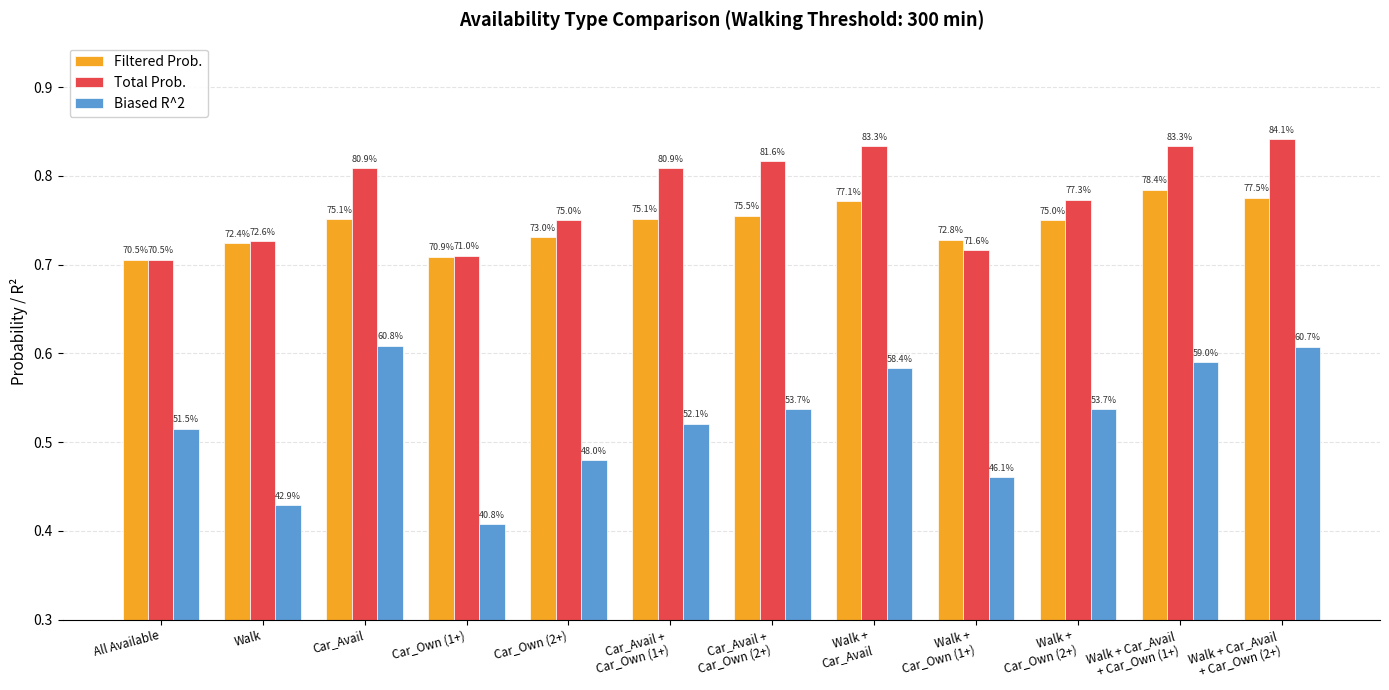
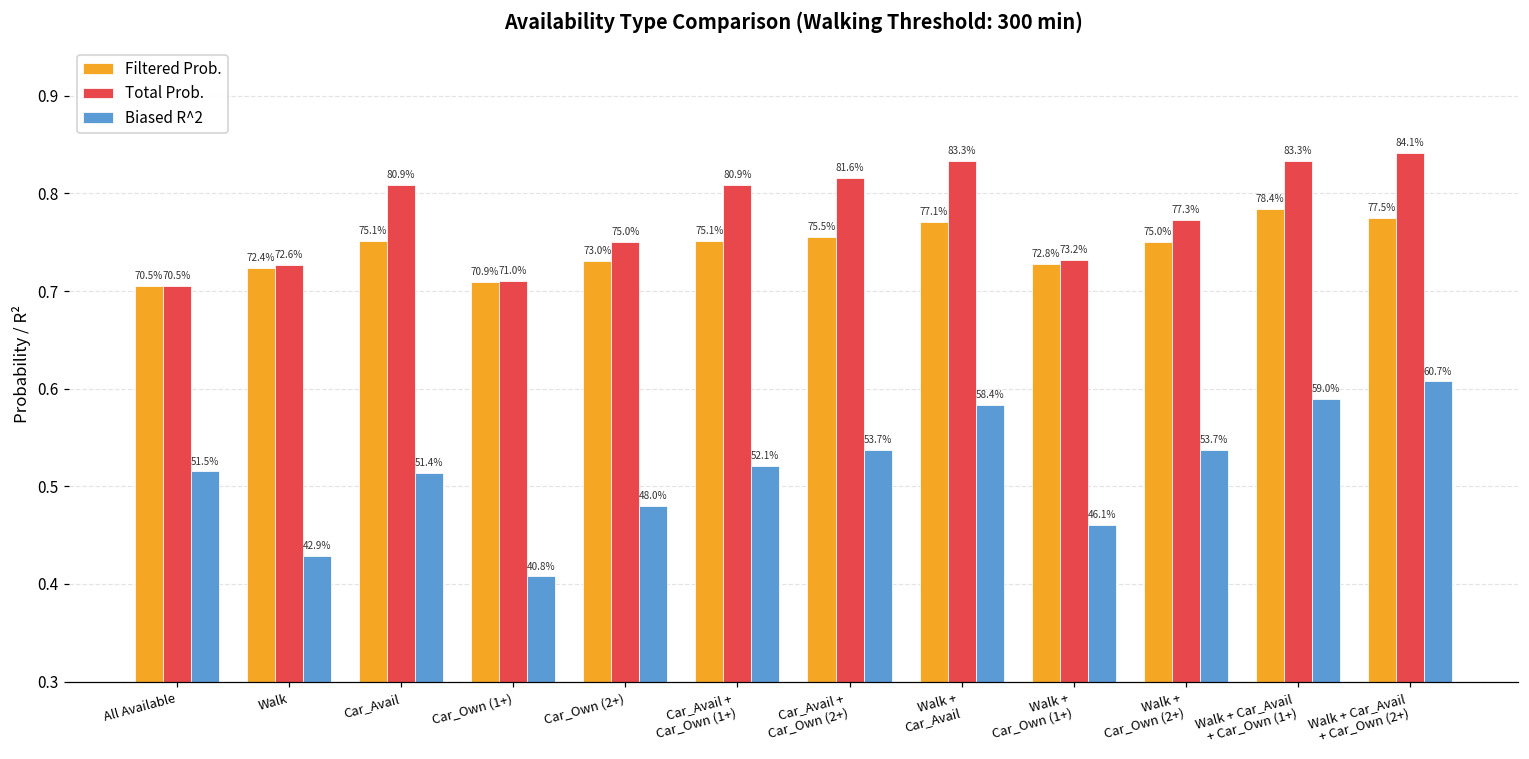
Biased R^2, Car_Avail: 60.8% -> 51.4%
Total Prob., Walk + Car_Own (1+): 71.6% -> 73.2%
